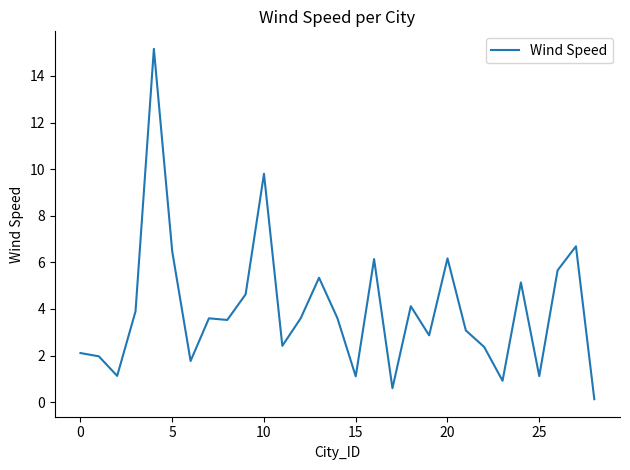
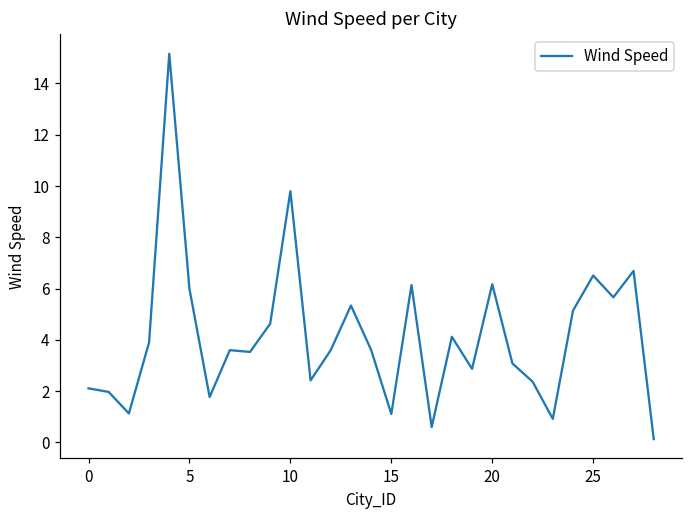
5: 6.5 -> 6.0
25: 1.1 -> 6.5
